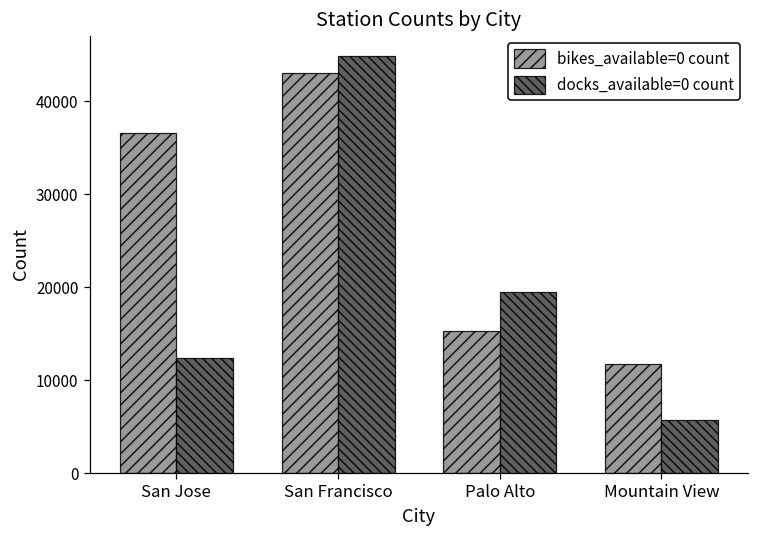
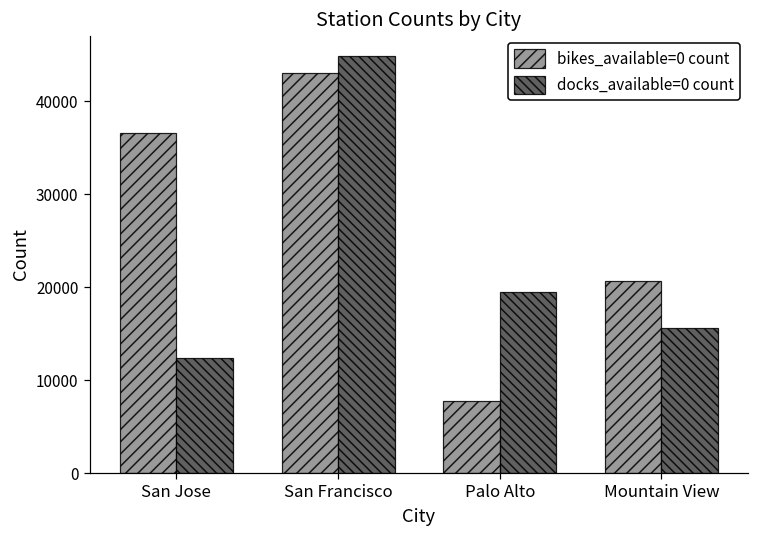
bikes_available=0 count, Palo Alto: 15000 -> 8000
bikes_available=0 count, Mountain View: 12000 -> 21000
docks_available=0 count, Mountain View: 6000 -> 16000
